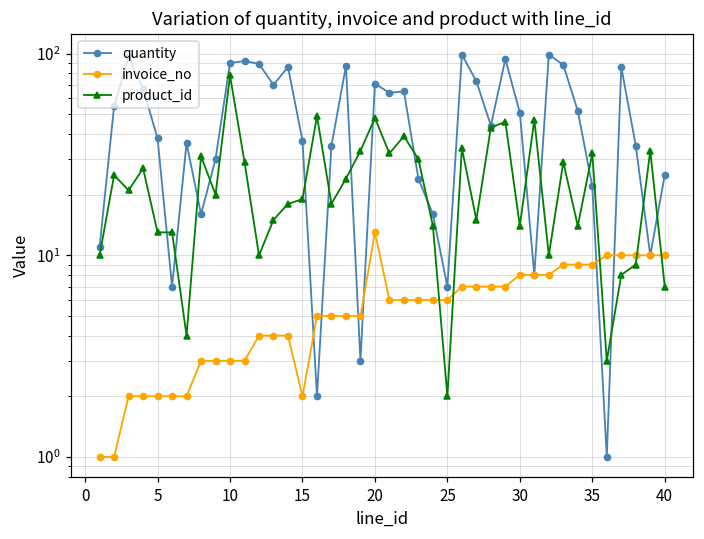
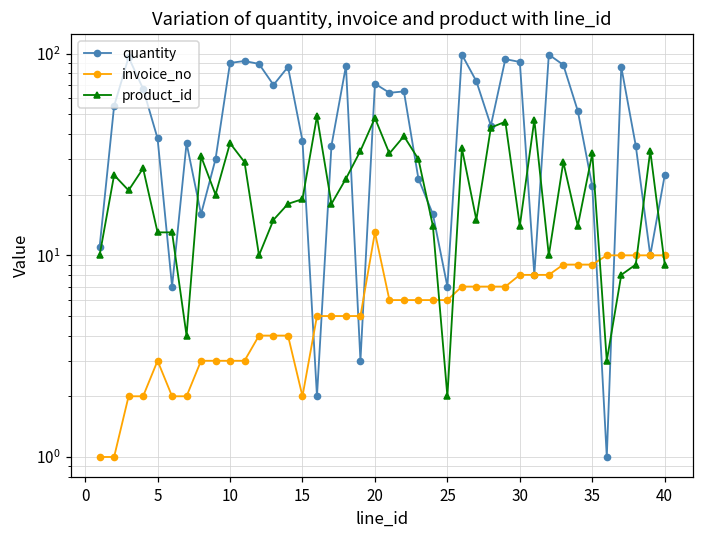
invoice_no, 5: 2 -> 3
product_id, 10: 78 -> 36
quantity, 30: 51 -> 90
product_id, 40: 7 -> 9
